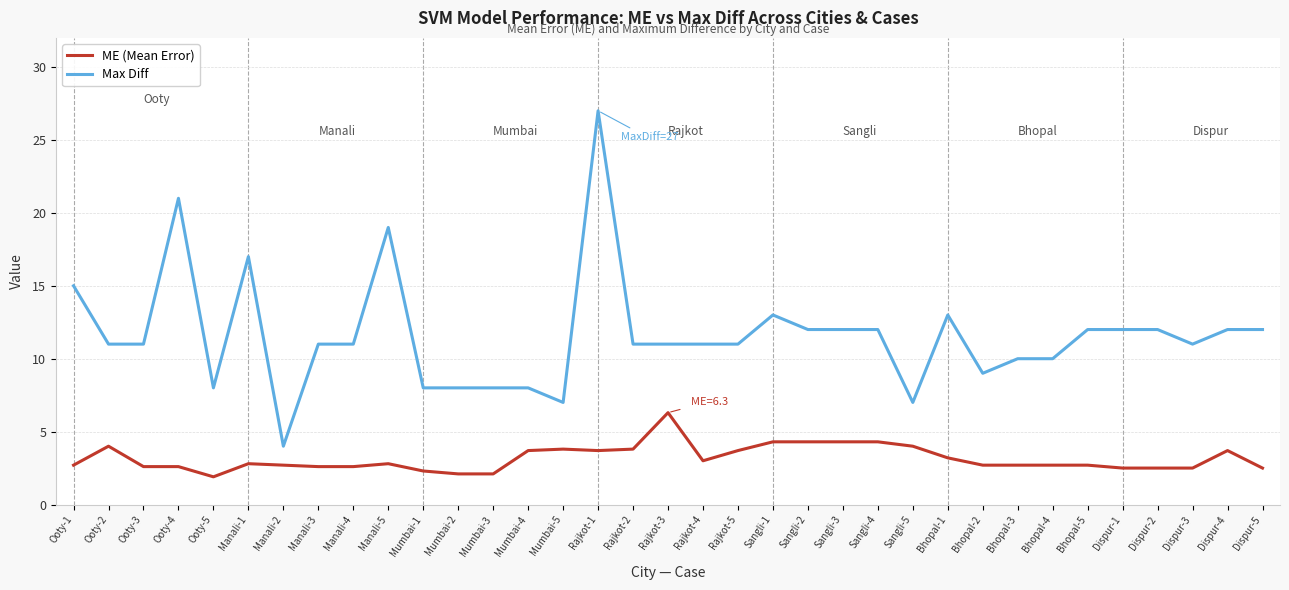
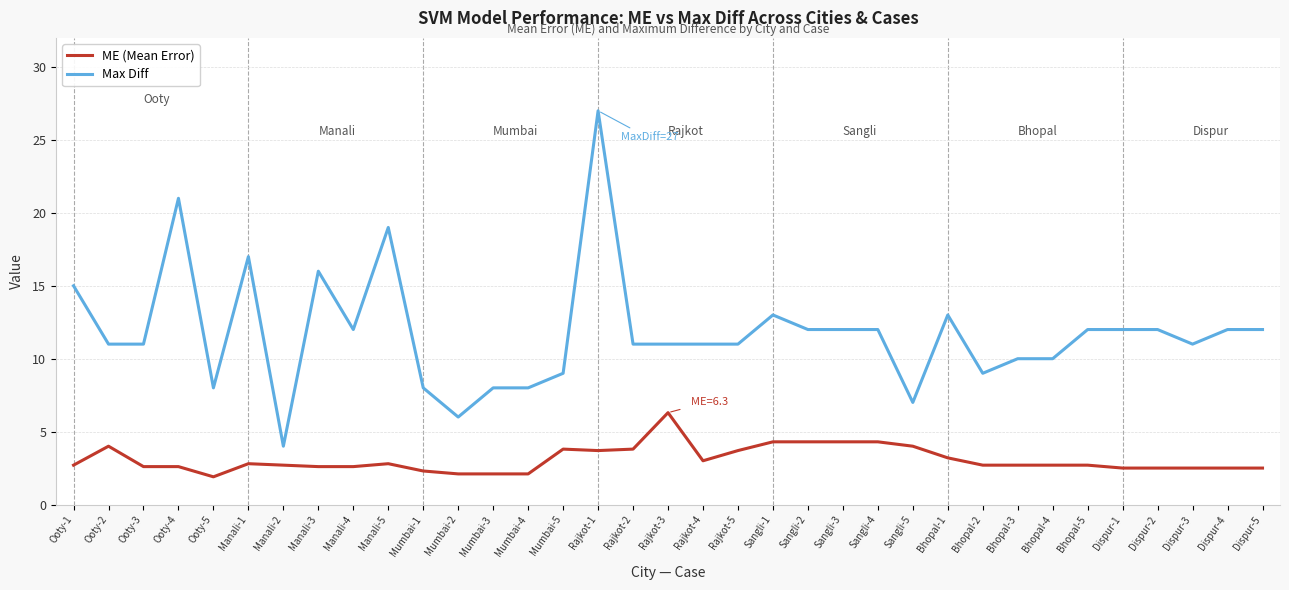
Max Diff, Manali-3: 11 -> 16
Max Diff, Manali-4: 11 -> 12
Max Diff, Mumbai-2: 8 -> 6
ME (Mean Error), Mumbai-4: 3.7 -> 2.1
Max Diff, Mumbai-5: 7 -> 9
ME (Mean Error), Dispur-4: 3.7 -> 2.5
